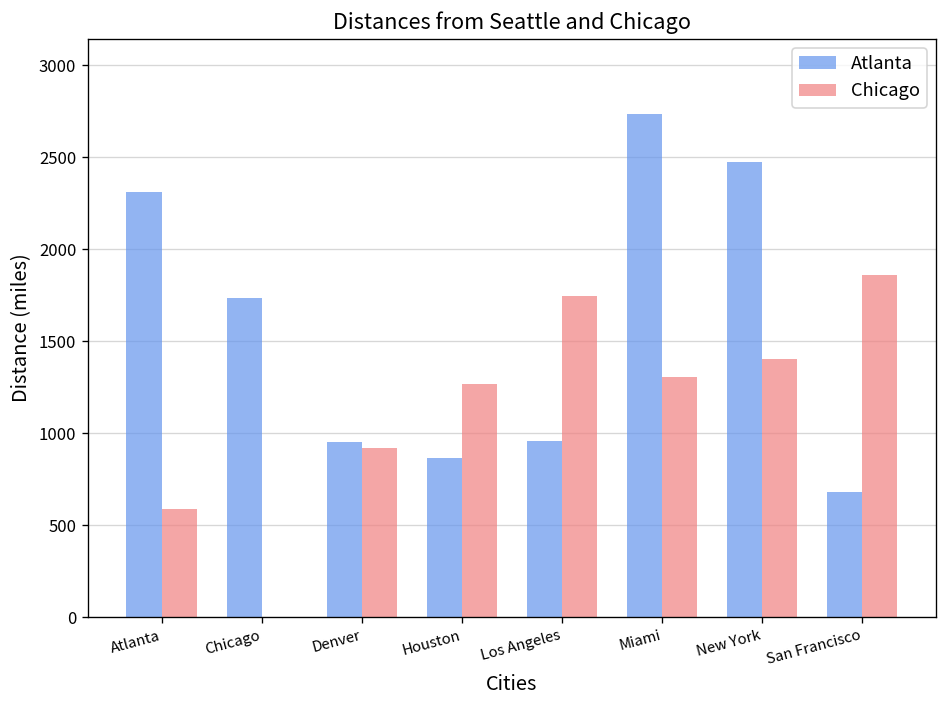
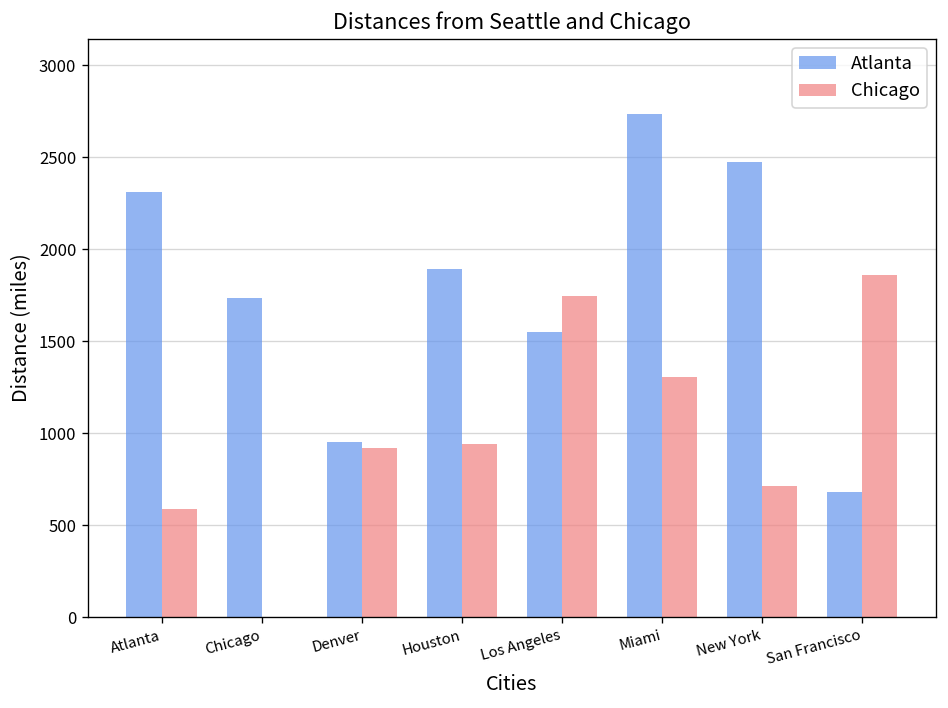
Atlanta, Houston: 870 -> 1890
Chicago, Houston: 1270 -> 940
Atlanta, Los Angeles: 960 -> 1550
Chicago, New York: 1400 -> 710
